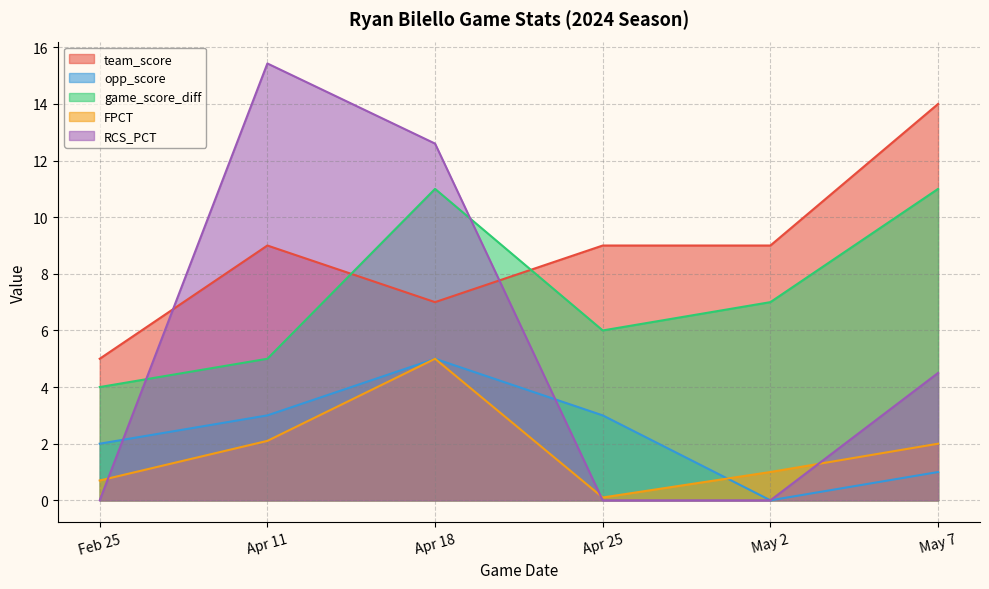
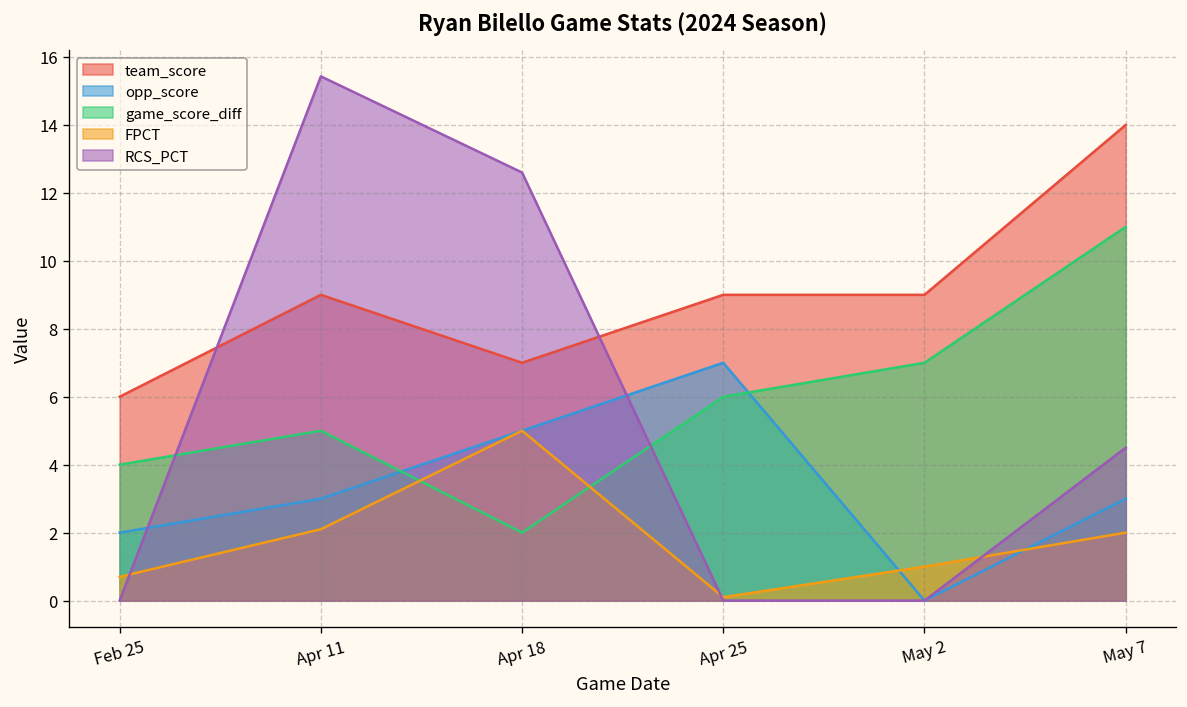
team_score, Feb 25: 5 -> 6
game_score_diff, Apr 18: 11 -> 2
opp_score, Apr 25: 3 -> 7
opp_score, May 7: 1 -> 3
